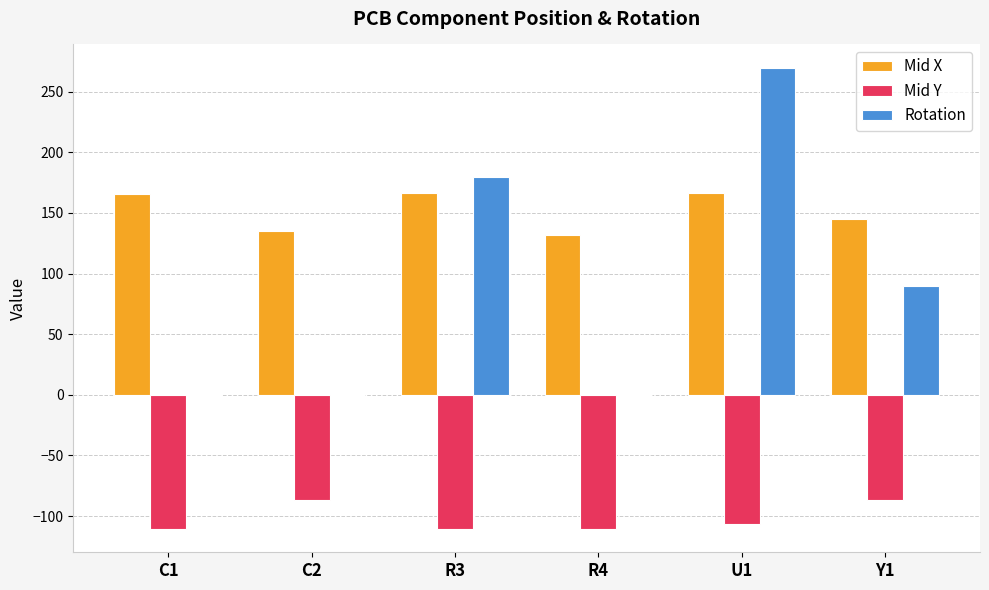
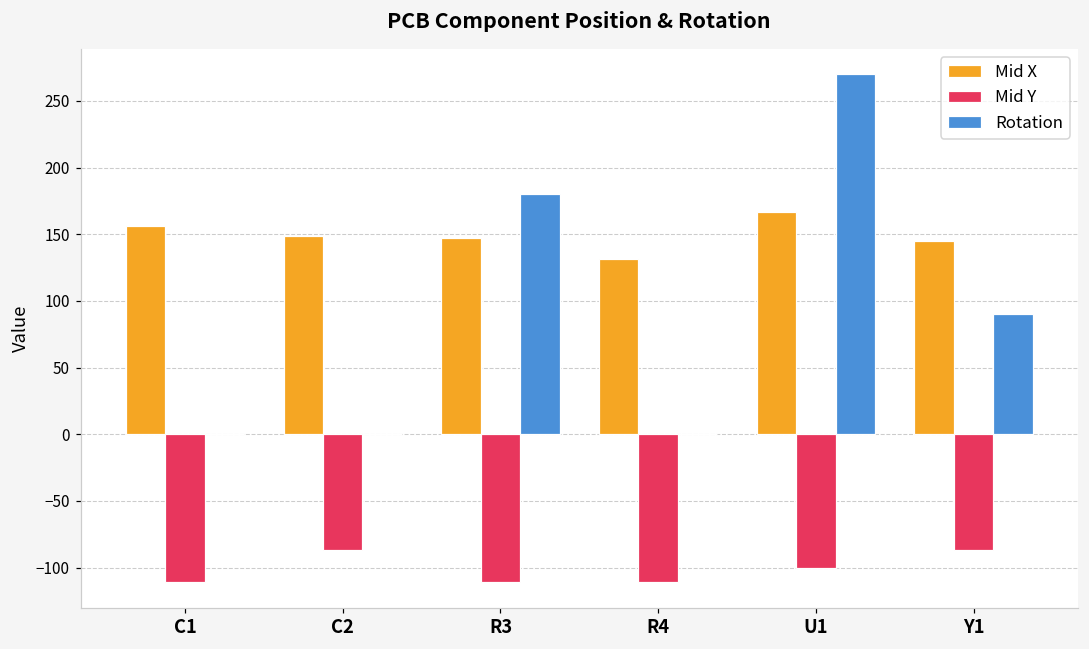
Mid X, C1: 165 -> 156
Mid X, C2: 135 -> 149
Mid X, R3: 166 -> 147
Mid Y, U1: -107 -> -100
